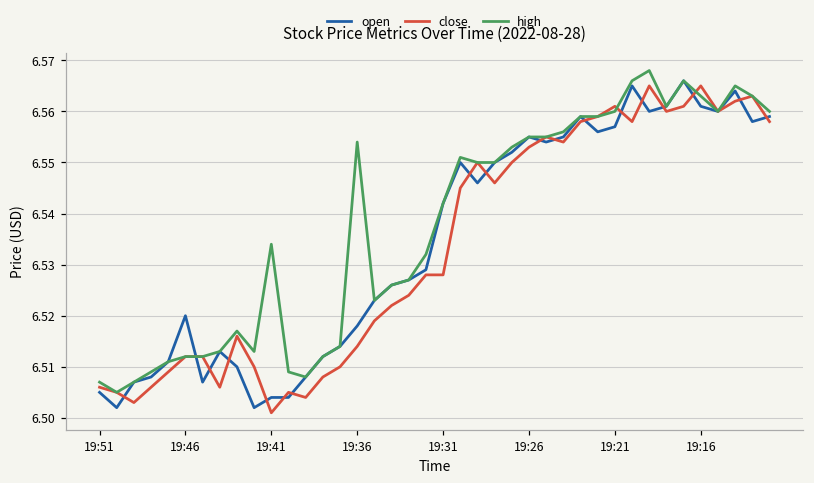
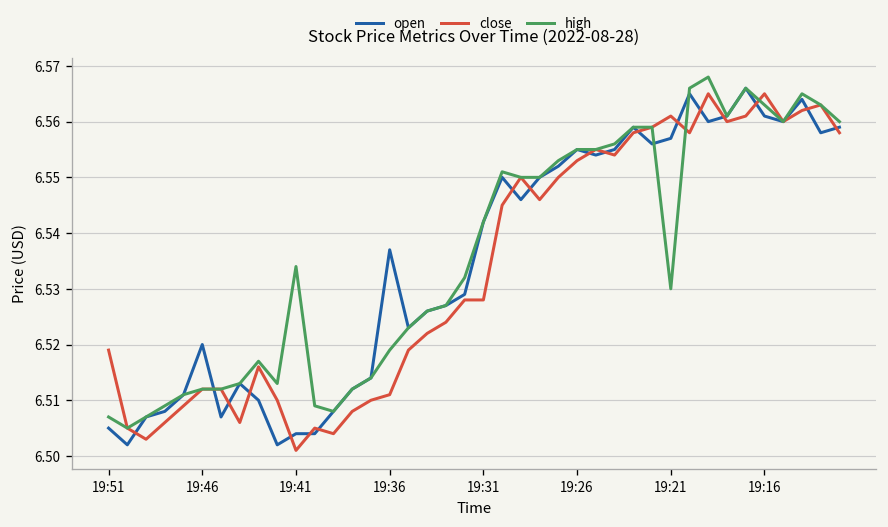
close, 19:51: 6.506 -> 6.519
open, 19:36: 6.518 -> 6.537
close, 19:36: 6.514 -> 6.511
high, 19:36: 6.554 -> 6.519
high, 19:21: 6.56 -> 6.53
